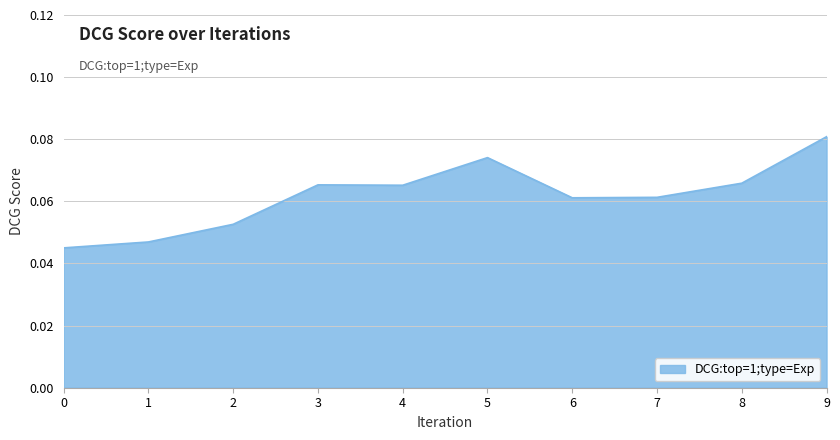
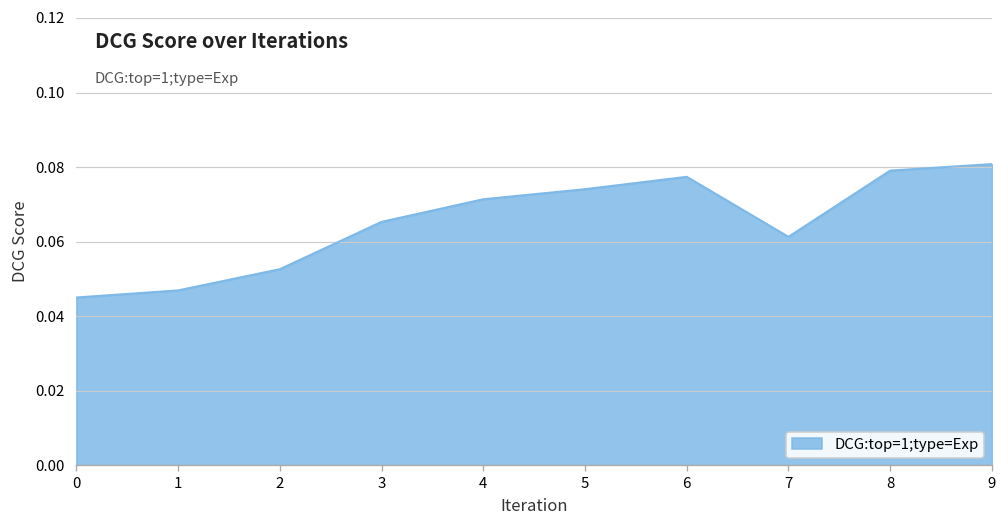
4: 0.065 -> 0.071
6: 0.061 -> 0.077
8: 0.066 -> 0.079
